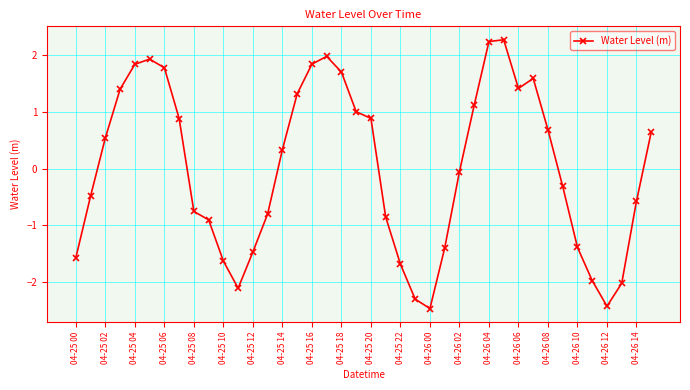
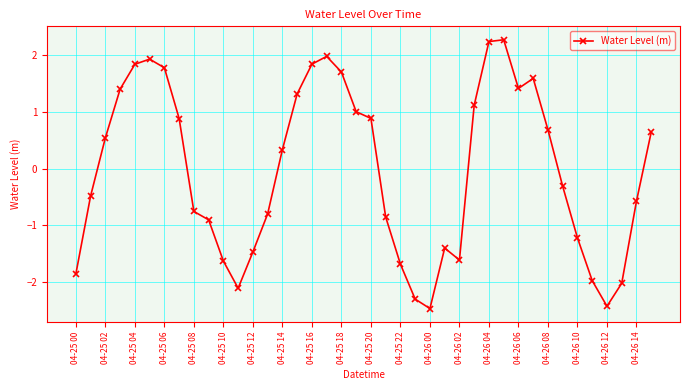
04-25 00: -1.6 -> -1.9
04-26 02: -0.1 -> -1.6
04-26 10: -1.4 -> -1.2
